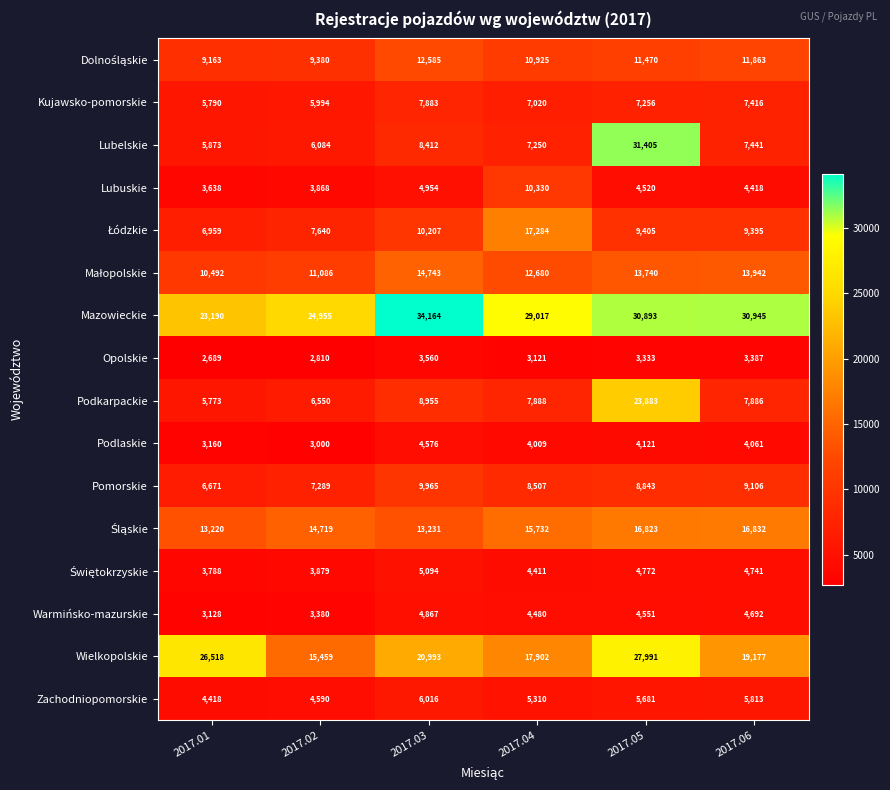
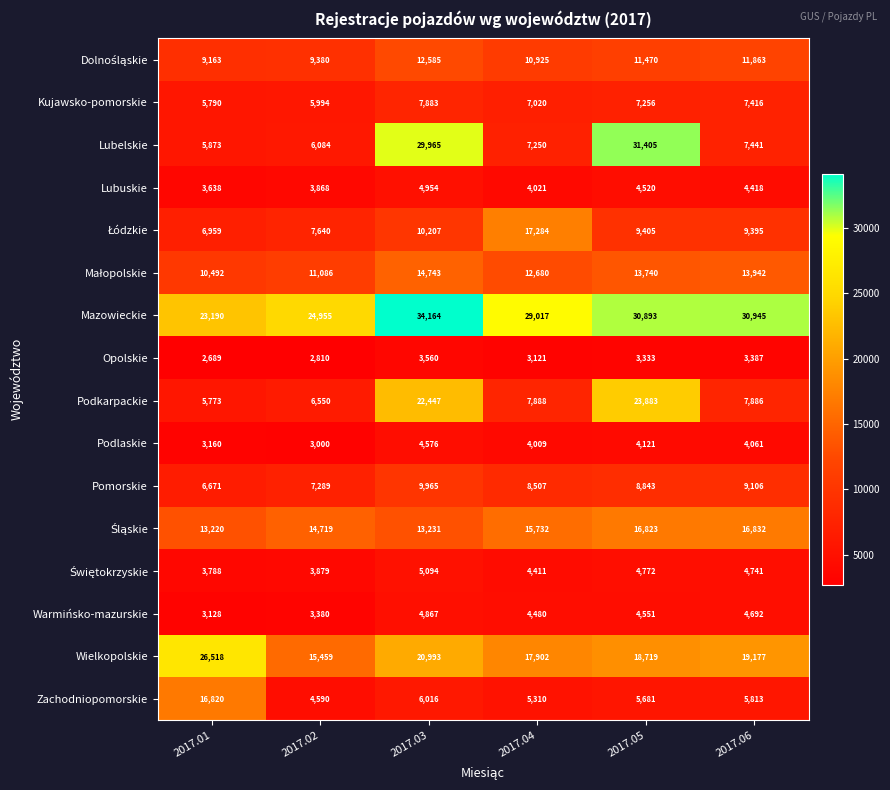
Lubelskie, 2017.03: 8,412 -> 29,965
Lubuskie, 2017.04: 10,330 -> 4,021
Podkarpackie, 2017.03: 8,955 -> 22,447
Wielkopolskie, 2017.05: 27,991 -> 18,719
Zachodniopomorskie, 2017.01: 4,418 -> 16,820
